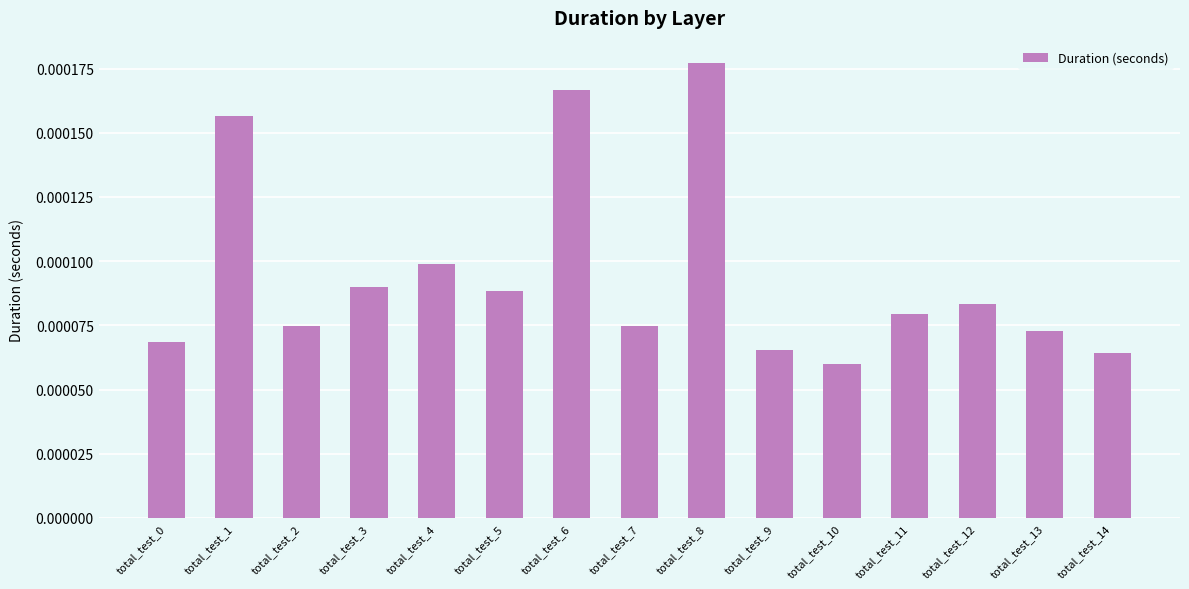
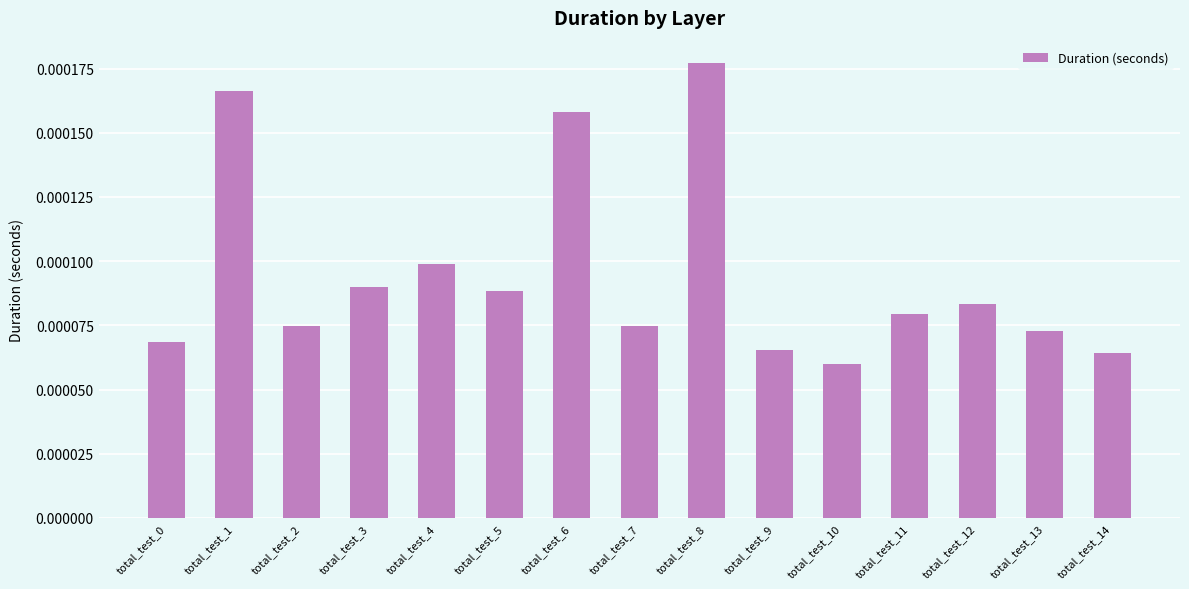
total_test_1: 0.000156 -> 0.000166
total_test_6: 0.000167 -> 0.000158
